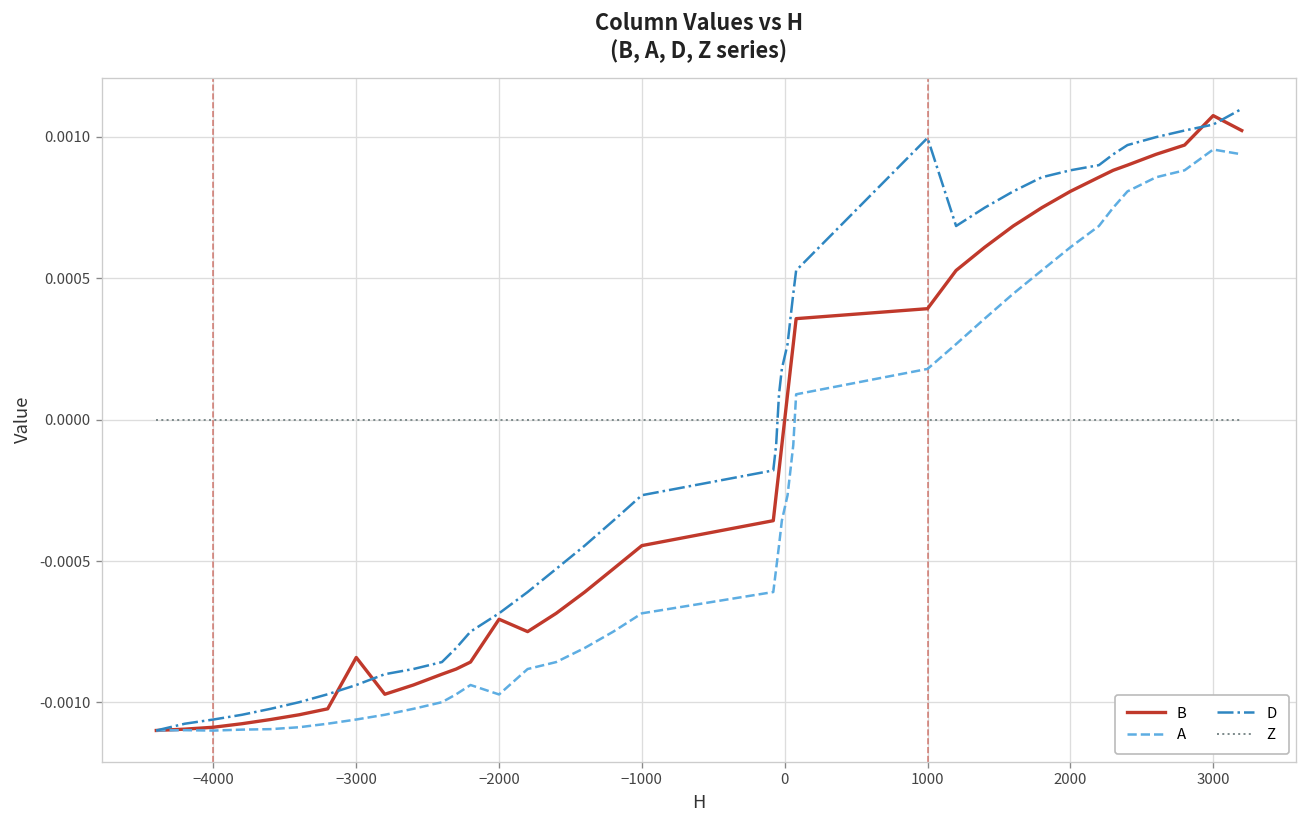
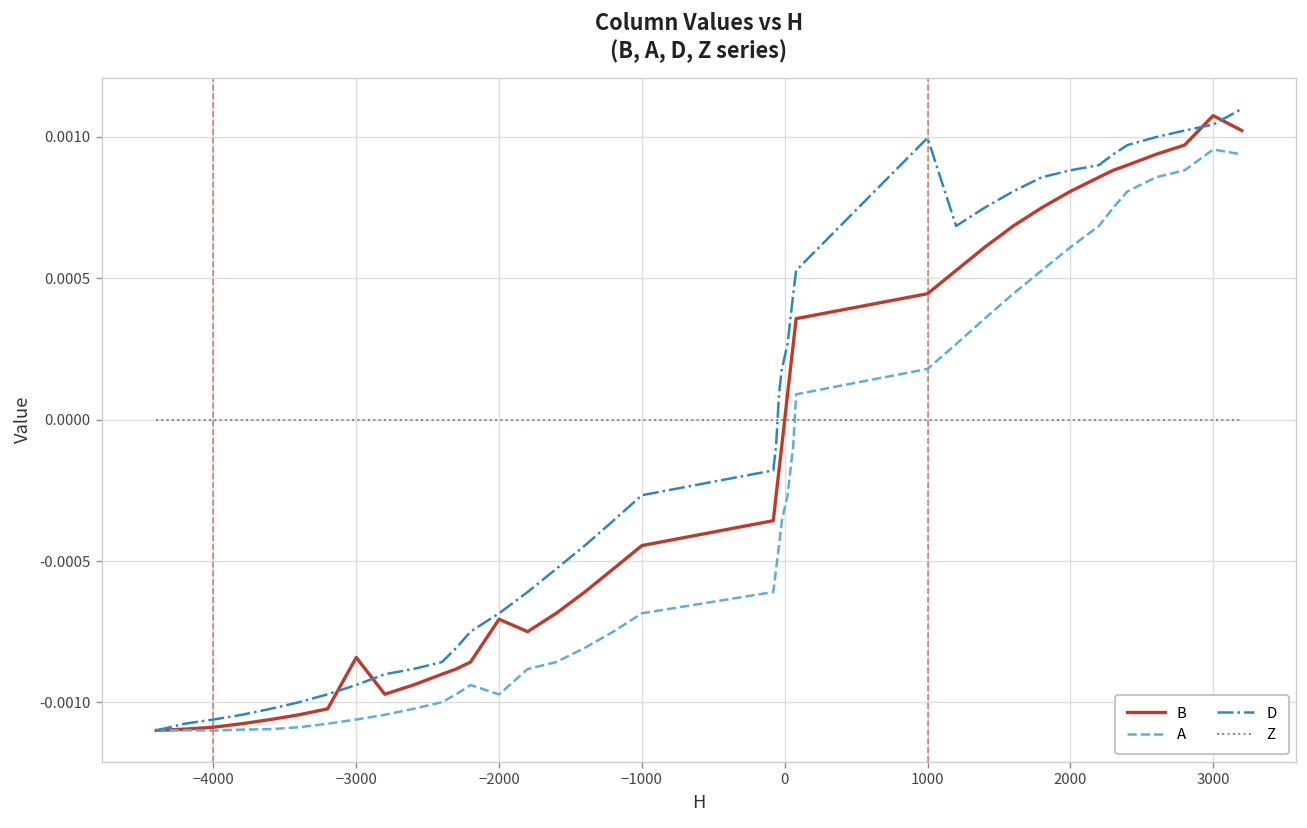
B, 1000: 0.00039 -> 0.00045
